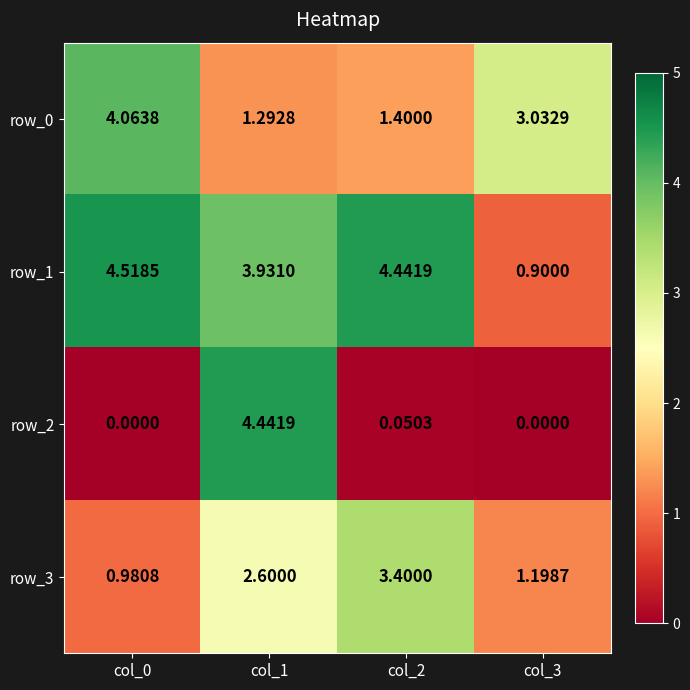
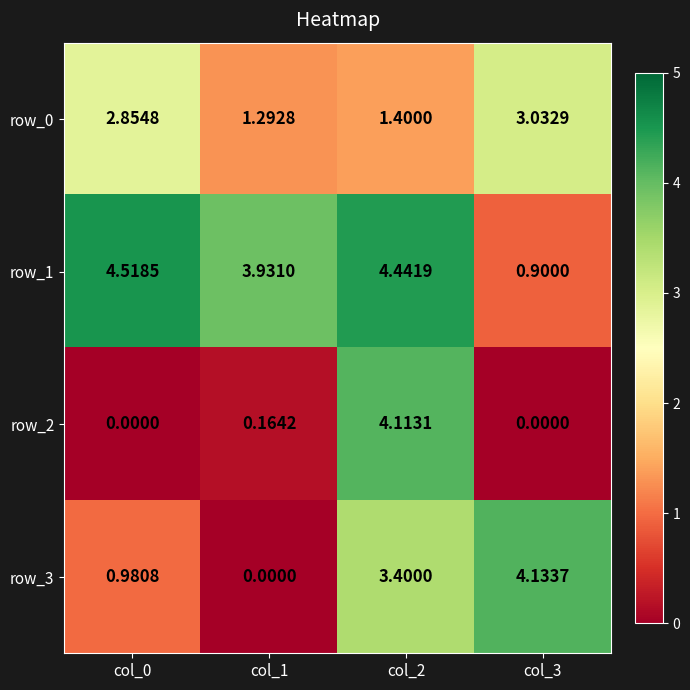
row_0, col_0: 4.0638 -> 2.8548
row_2, col_1: 4.4419 -> 0.1642
row_2, col_2: 0.0503 -> 4.1131
row_3, col_1: 2.6000 -> 0.0000
row_3, col_3: 1.1987 -> 4.1337
